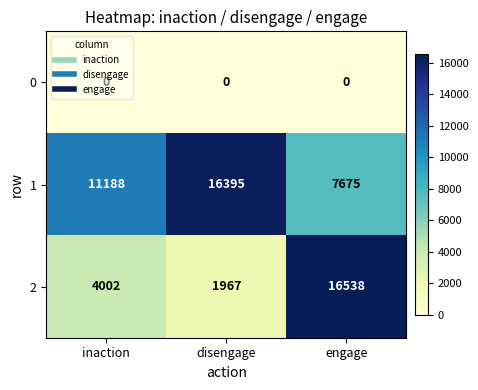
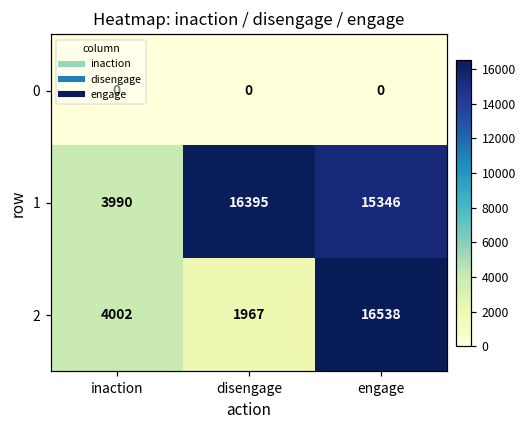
1, inaction: 11188 -> 3990
1, engage: 7675 -> 15346
